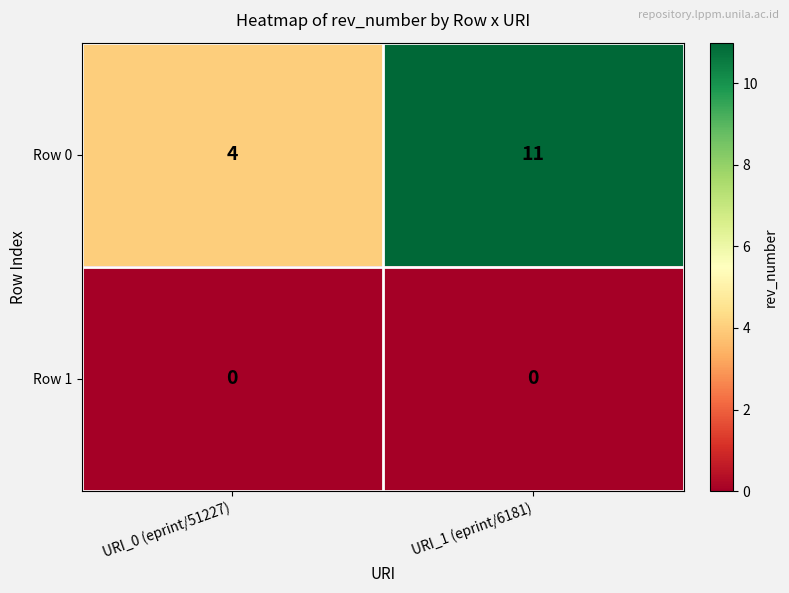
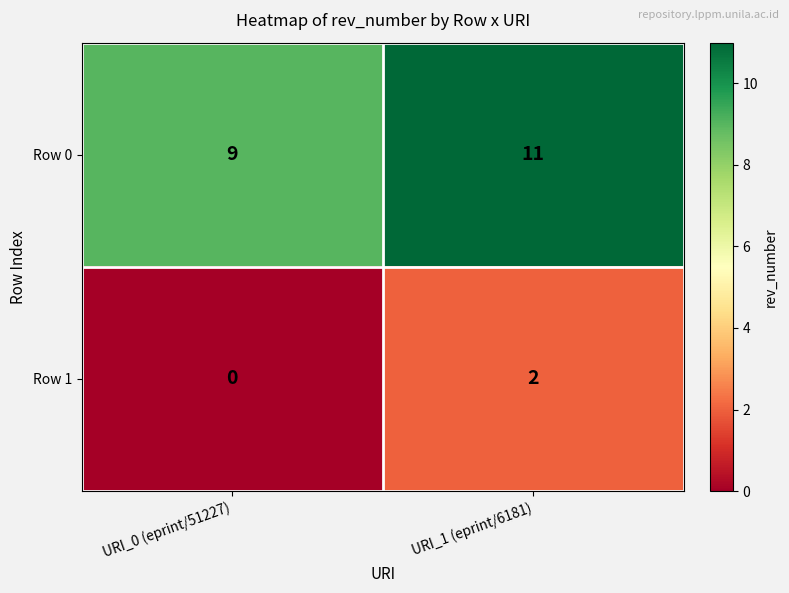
Row 0, URI_0 (eprint/51227): 4 -> 9
Row 1, URI_1 (eprint/6181): 0 -> 2
